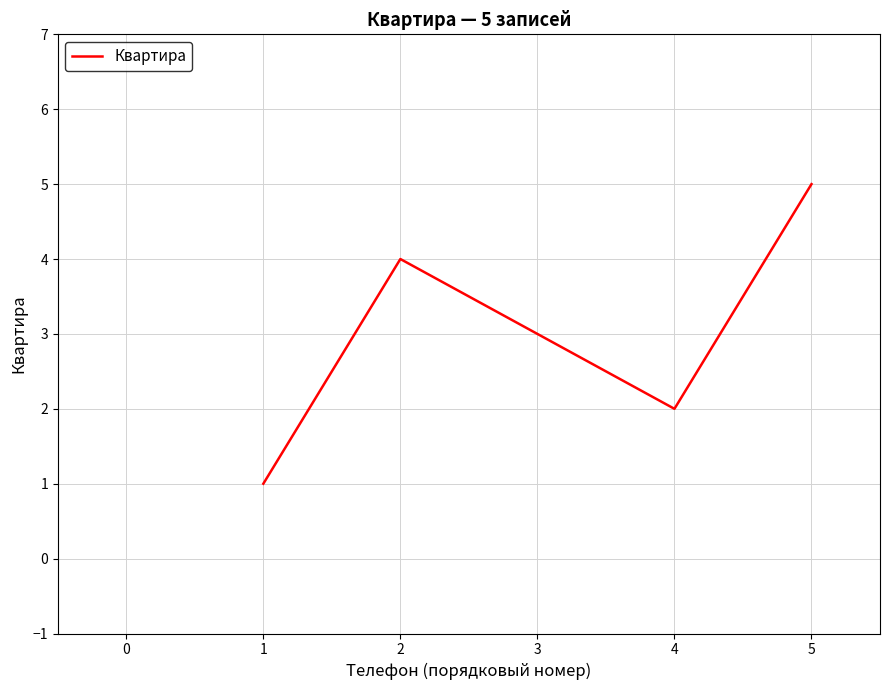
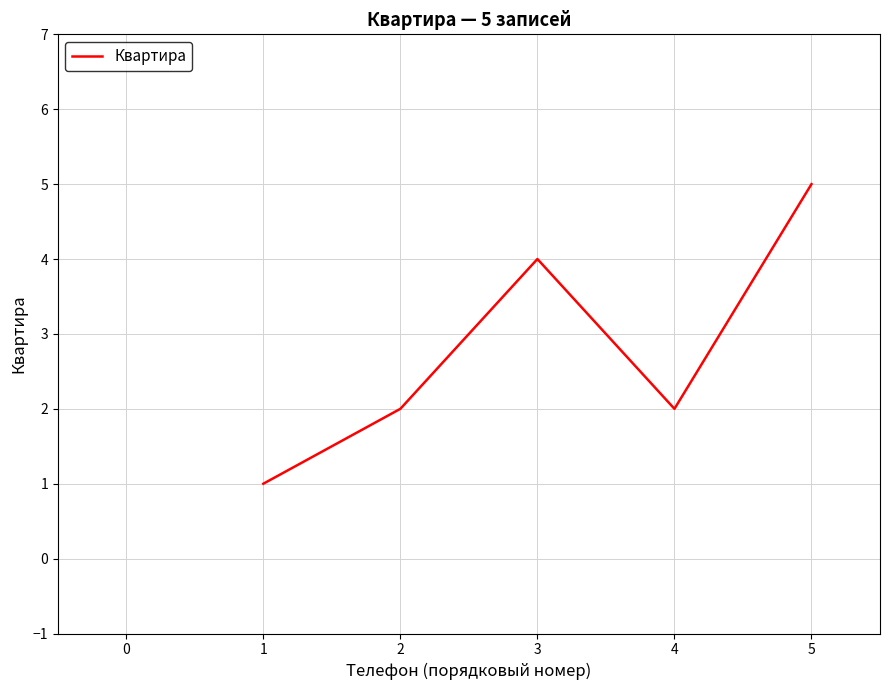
2: 4 -> 2
3: 3 -> 4
